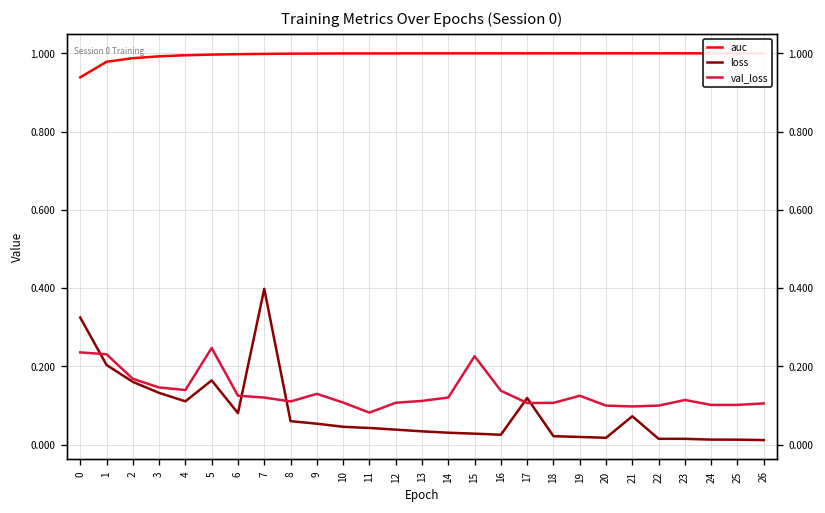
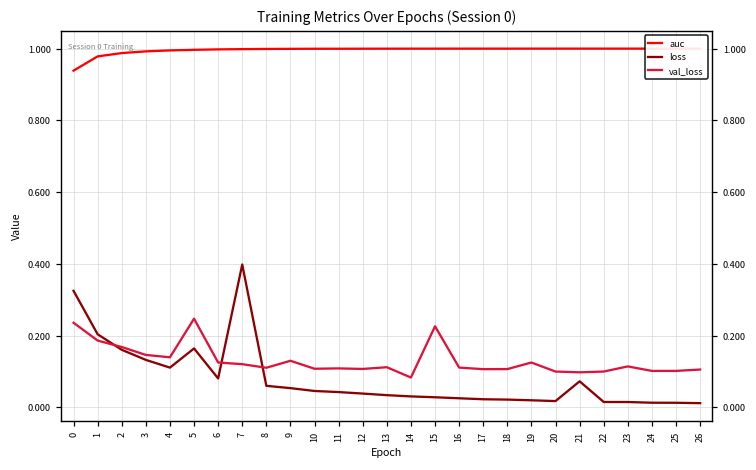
val_loss, 1: 0.23 -> 0.19
val_loss, 11: 0.08 -> 0.11
val_loss, 14: 0.12 -> 0.08
val_loss, 16: 0.14 -> 0.11
loss, 17: 0.12 -> 0.02
